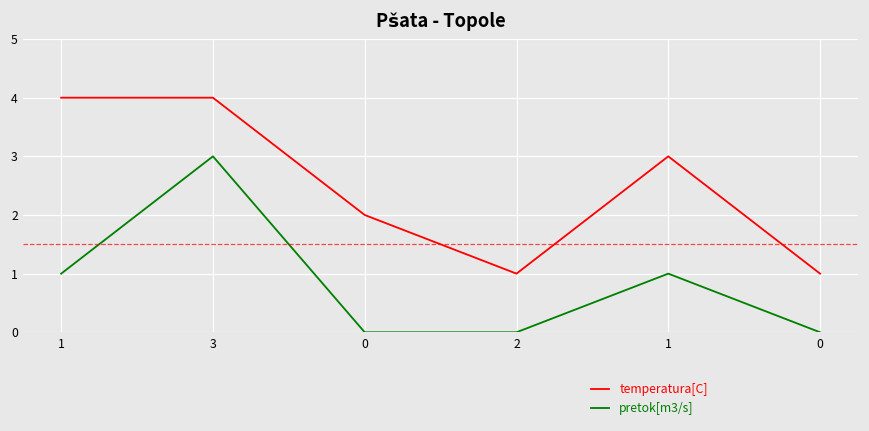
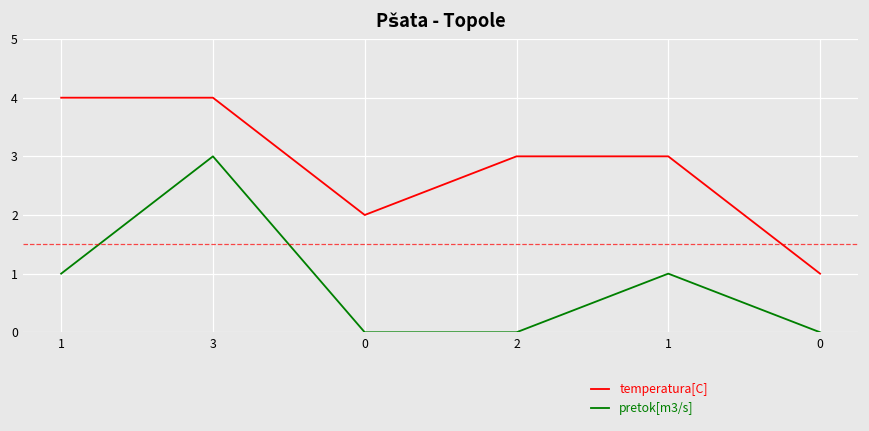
temperatura[C], 2: 1 -> 3
